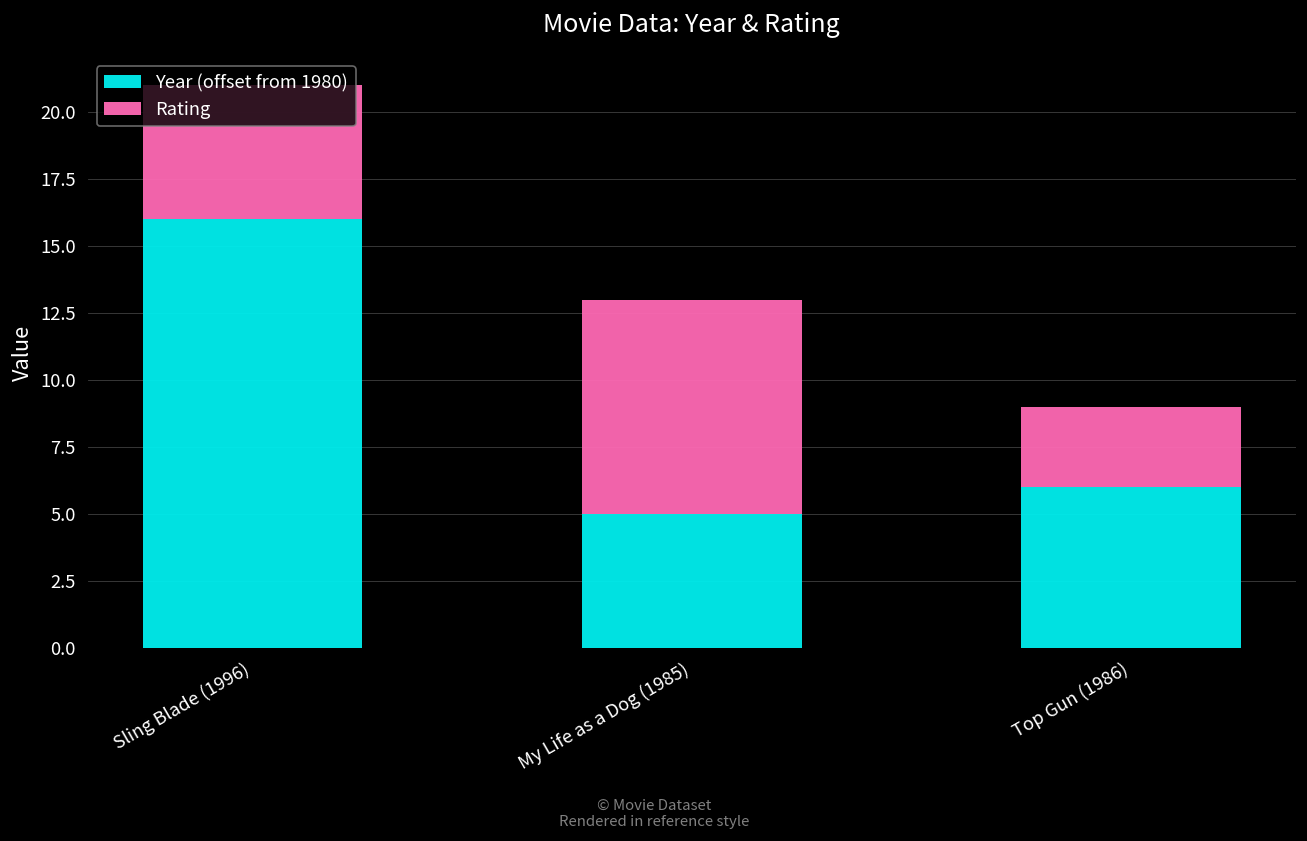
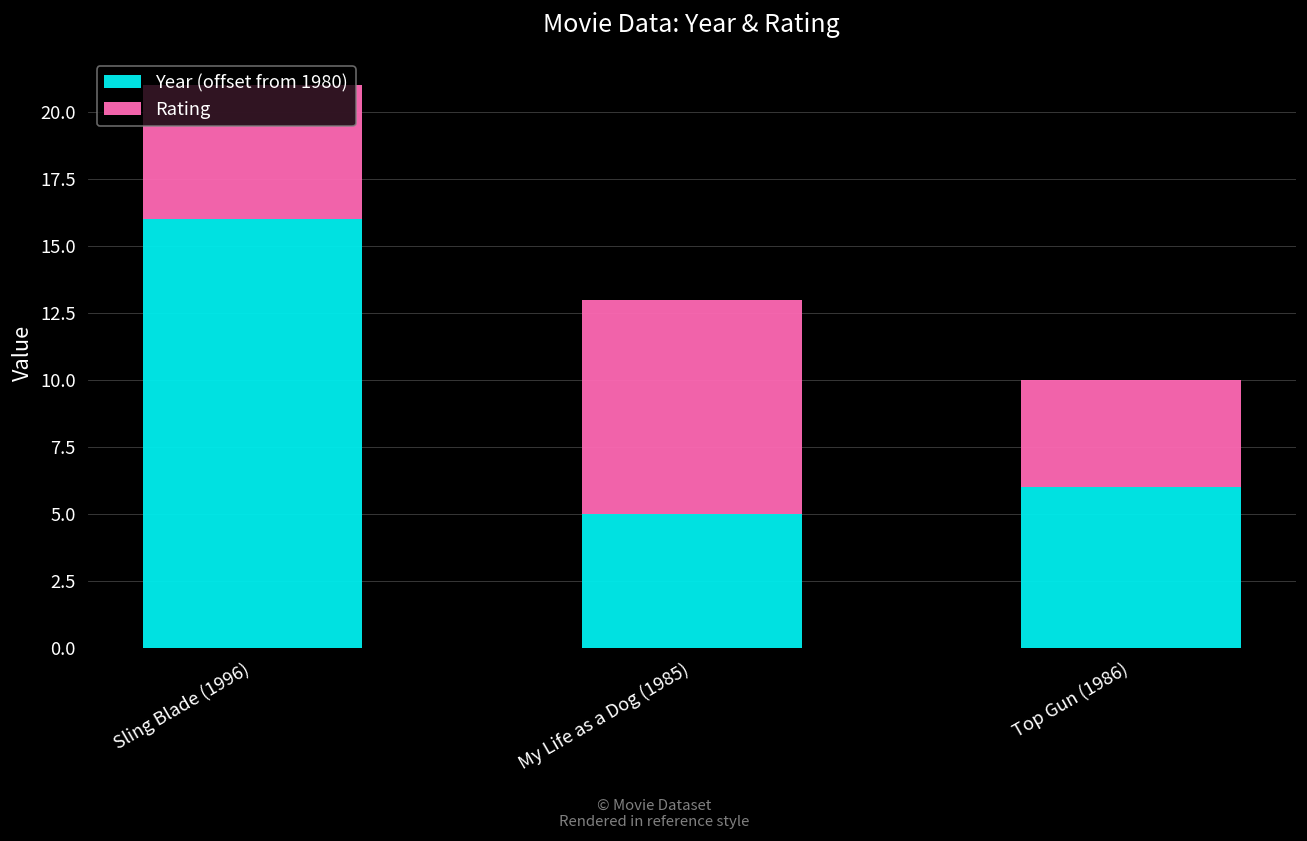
Rating, Top Gun (1986): 3 -> 4
